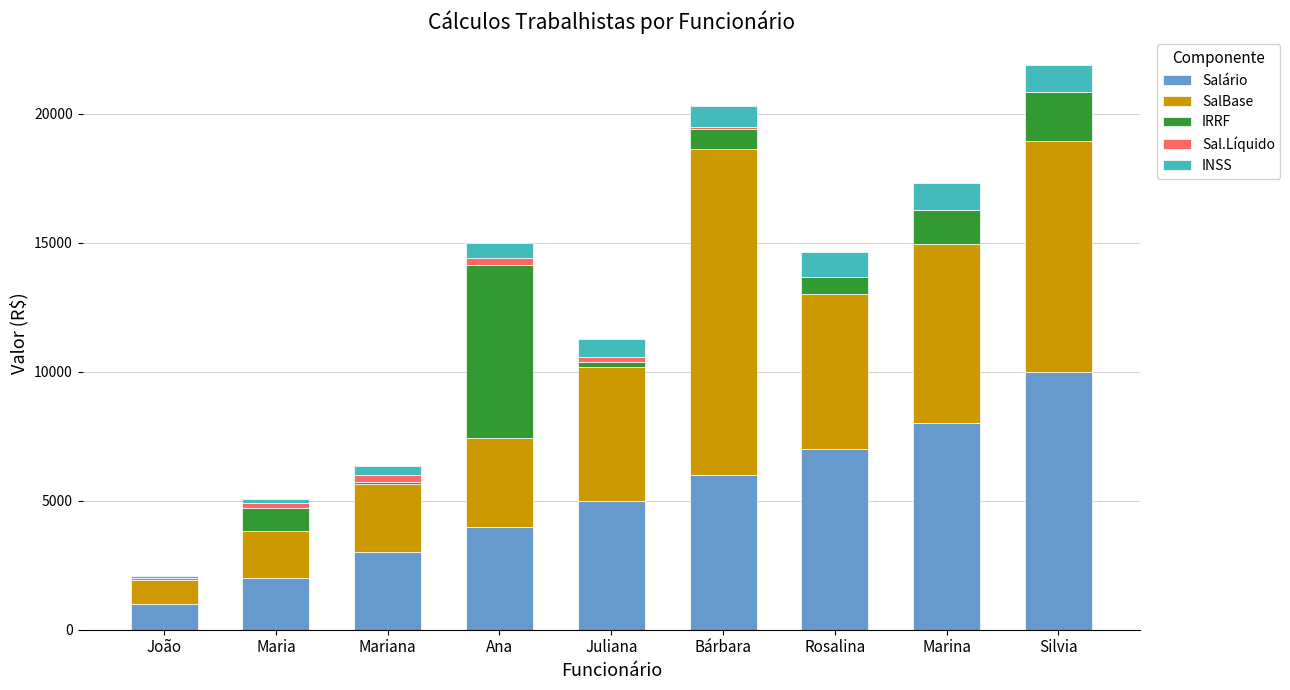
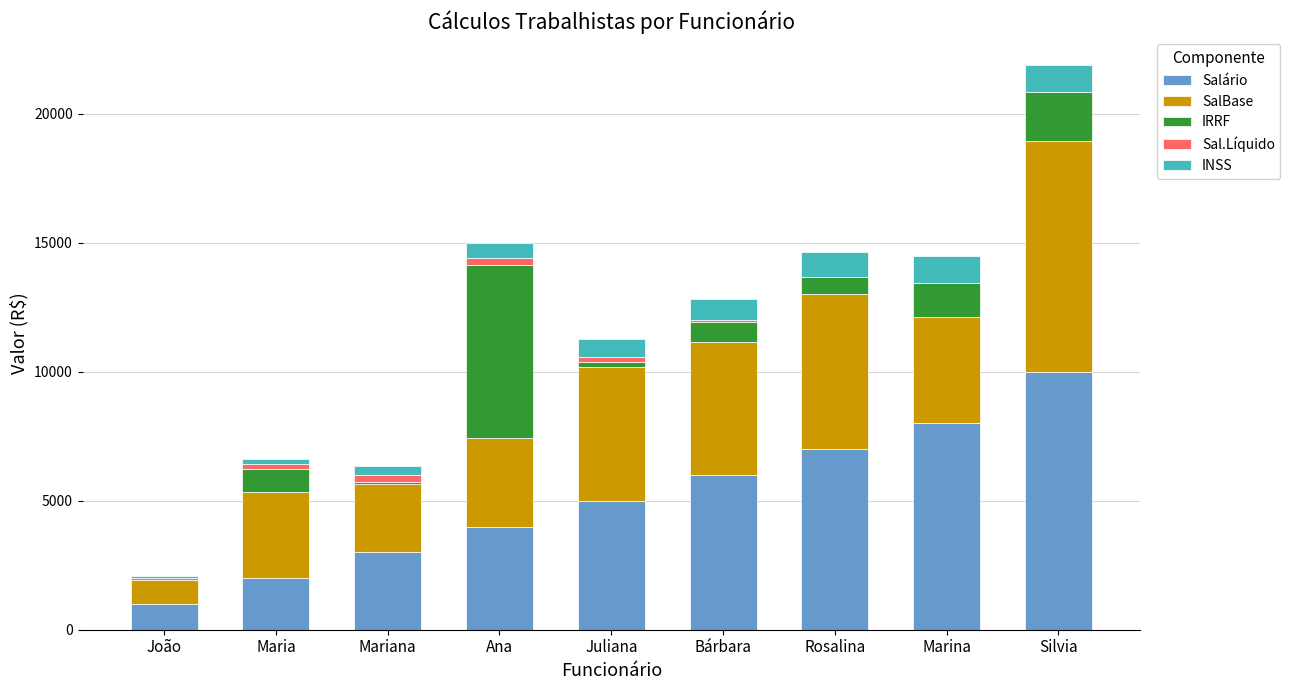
SalBase, Maria: 1800 -> 3300
SalBase, Bárbara: 12600 -> 5200
SalBase, Marina: 6900 -> 4100
